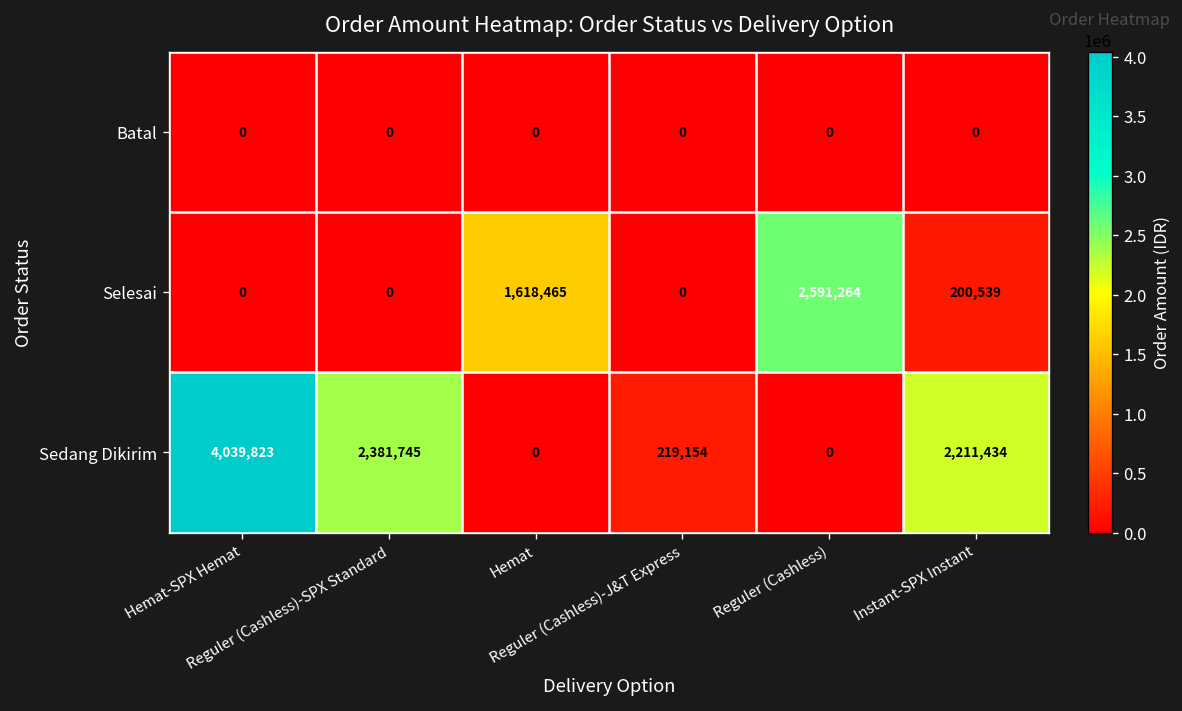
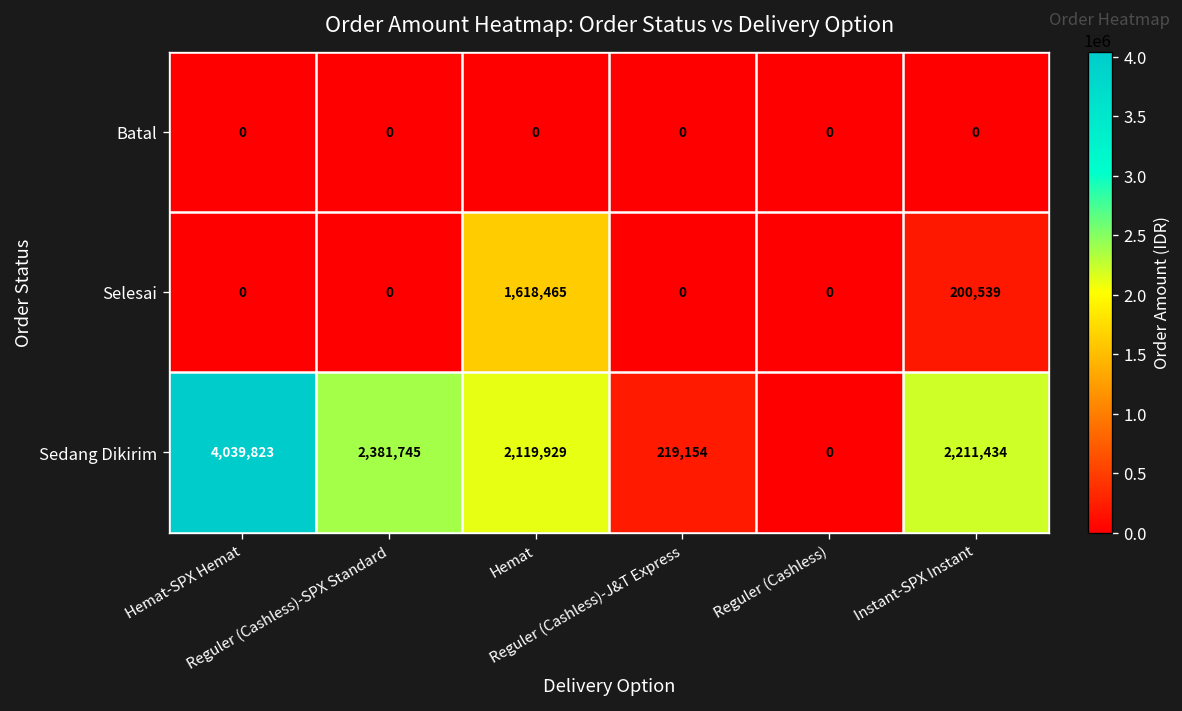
Selesai, Reguler (Cashless): 2,591,264 -> 0
Sedang Dikirim, Hemat: 0 -> 2,119,929
